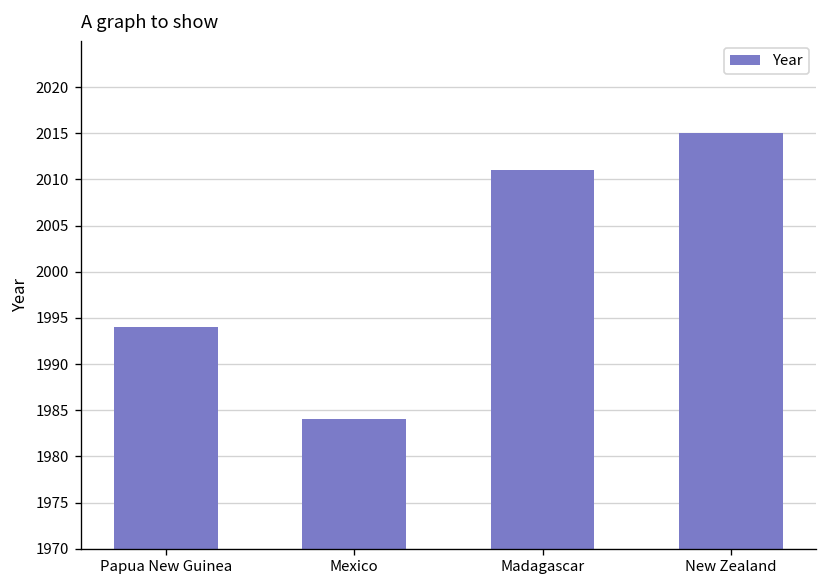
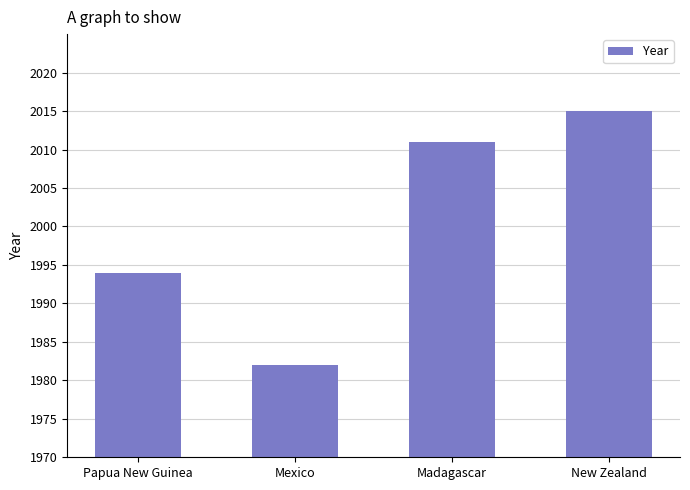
Mexico: 1984 -> 1982
